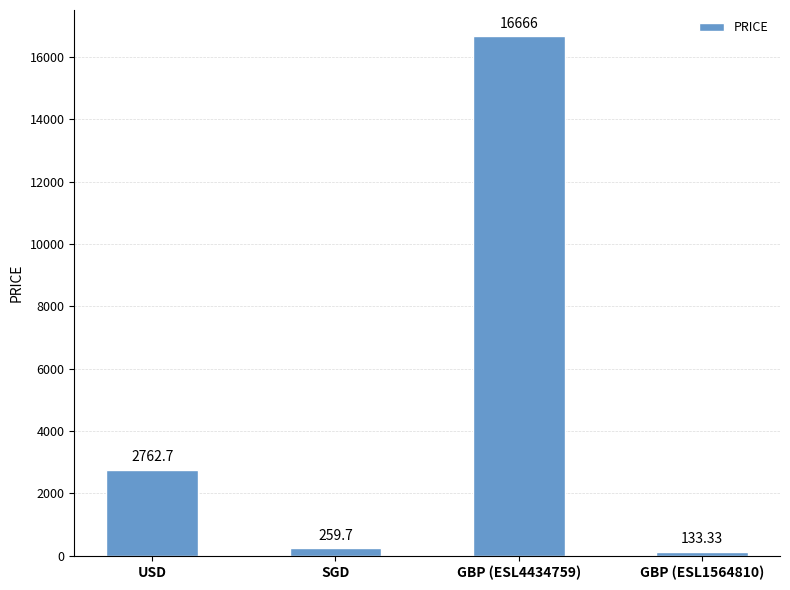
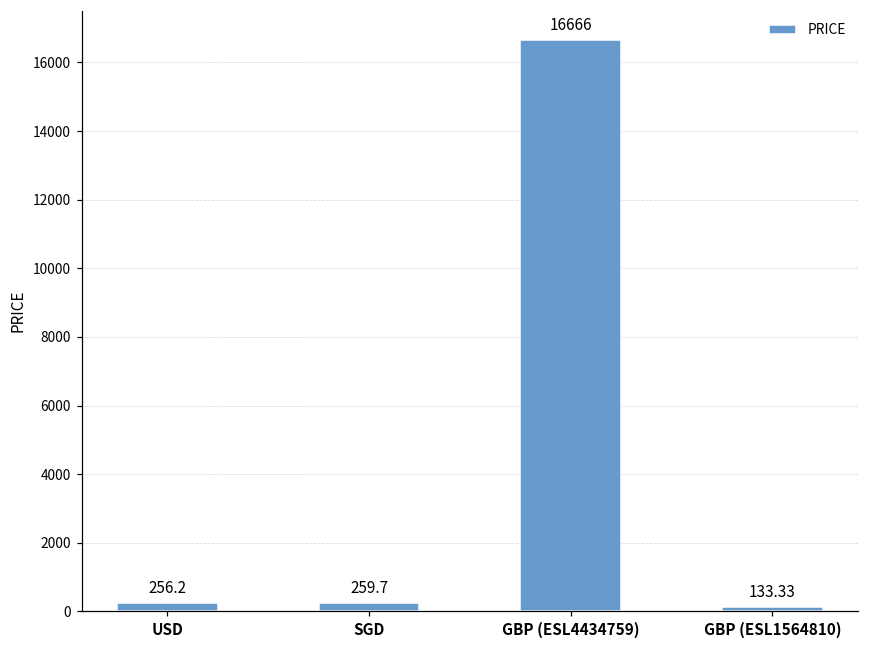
USD: 2762.7 -> 256.2
